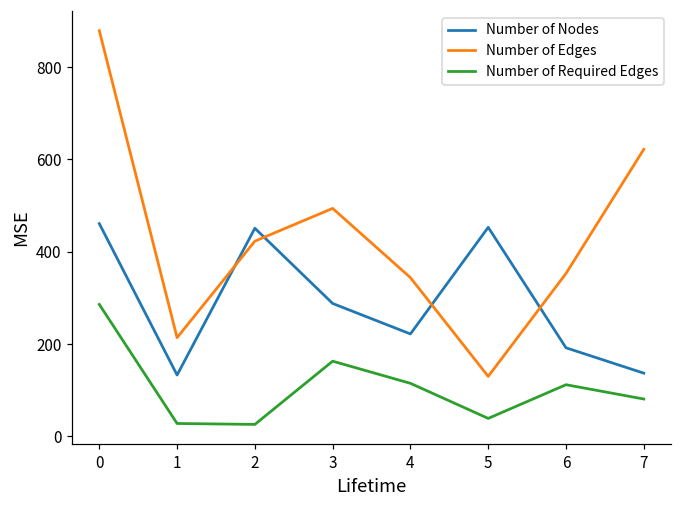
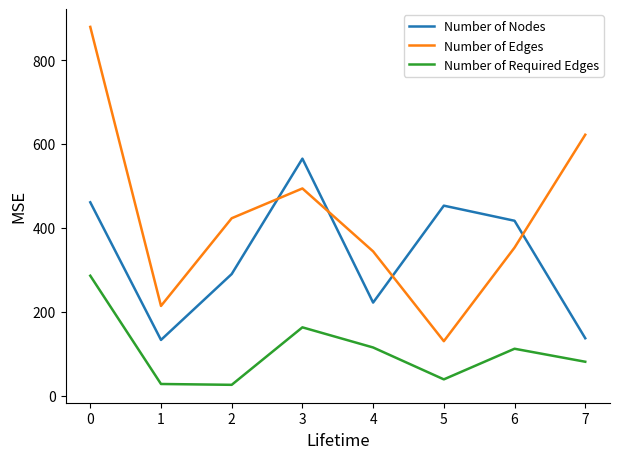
Number of Nodes, 2: 450 -> 290
Number of Nodes, 3: 290 -> 570
Number of Nodes, 6: 190 -> 420
